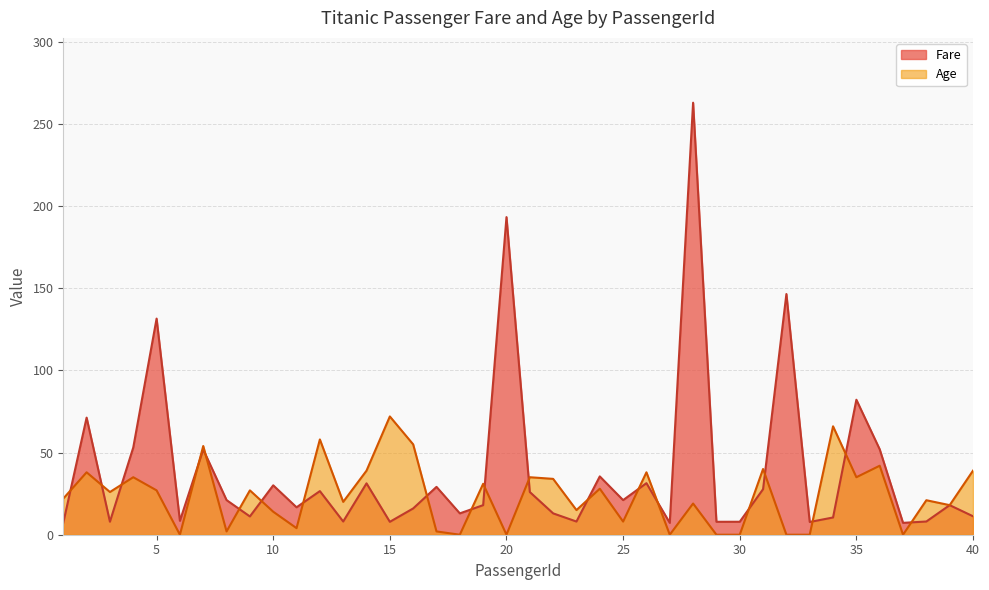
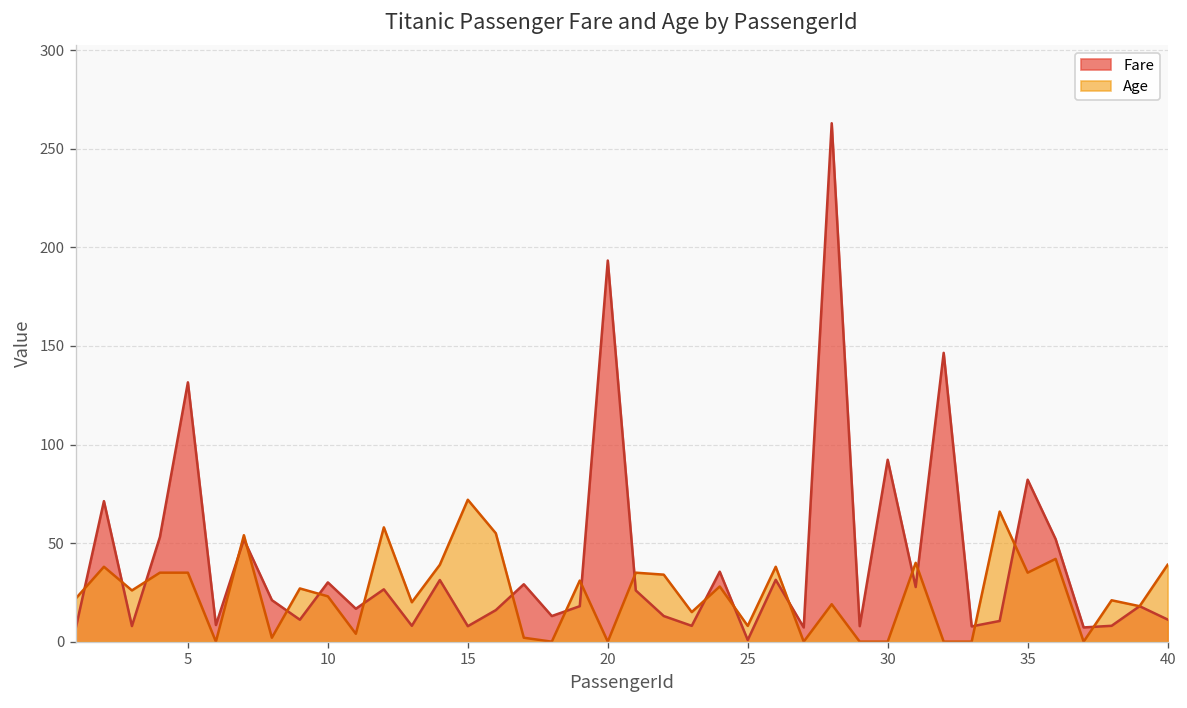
Age, 5: 27 -> 35
Age, 10: 14 -> 23
Fare, 25: 21 -> 1
Fare, 30: 8 -> 92
